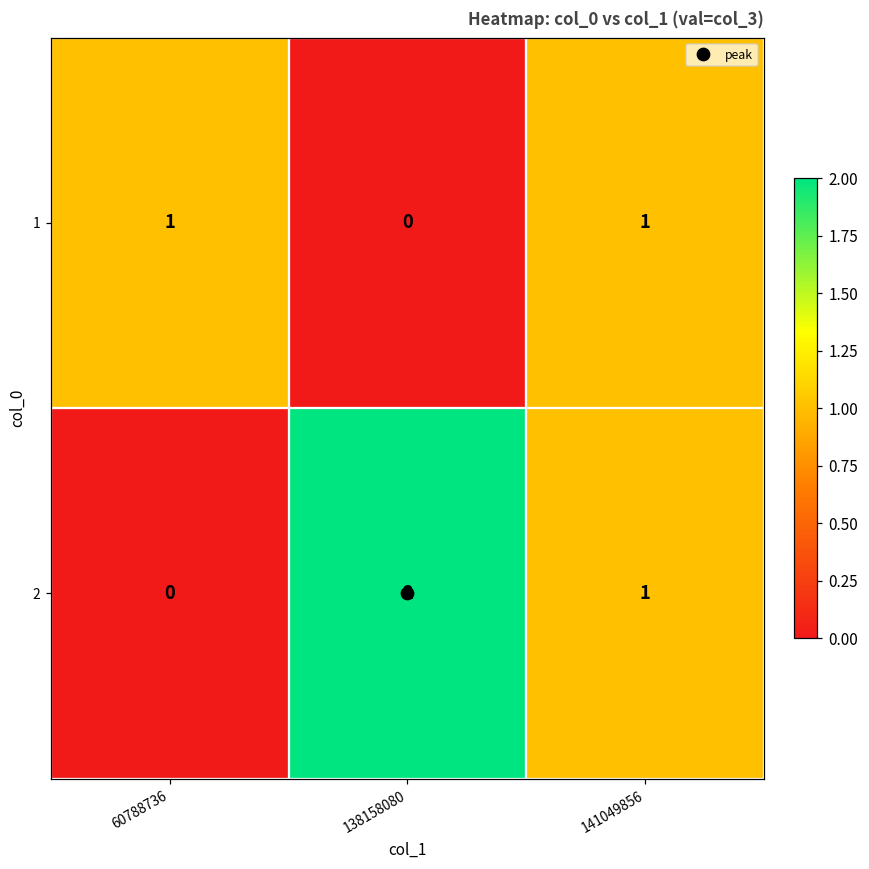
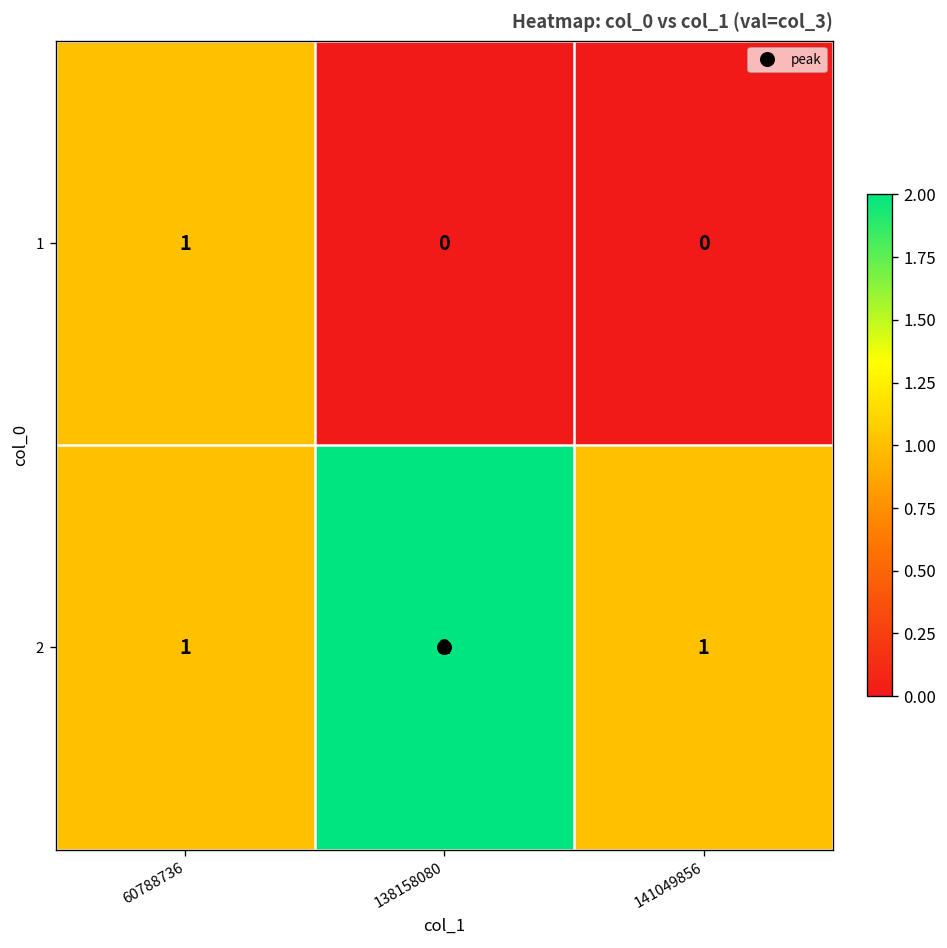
1, 141049856: 1 -> 0
2, 60788736: 0 -> 1
